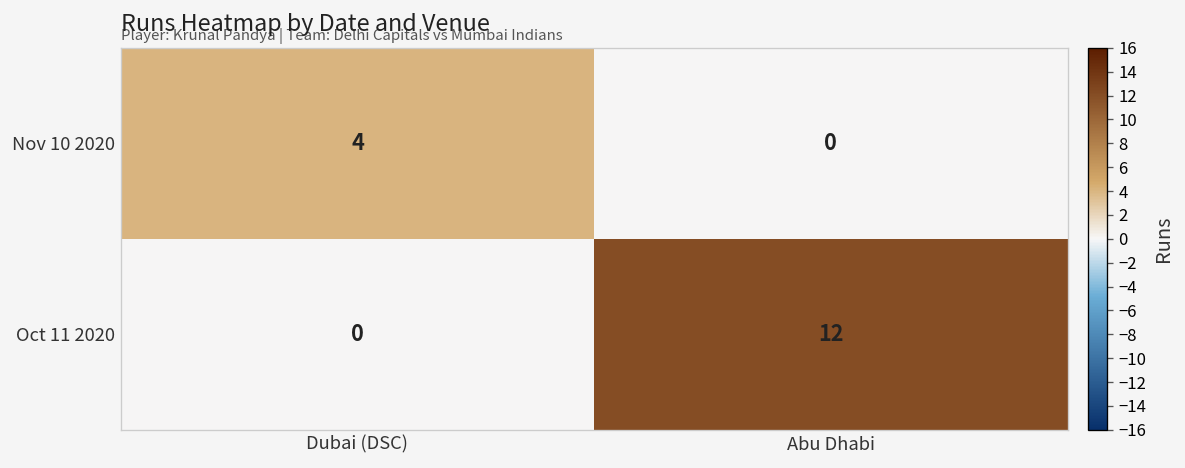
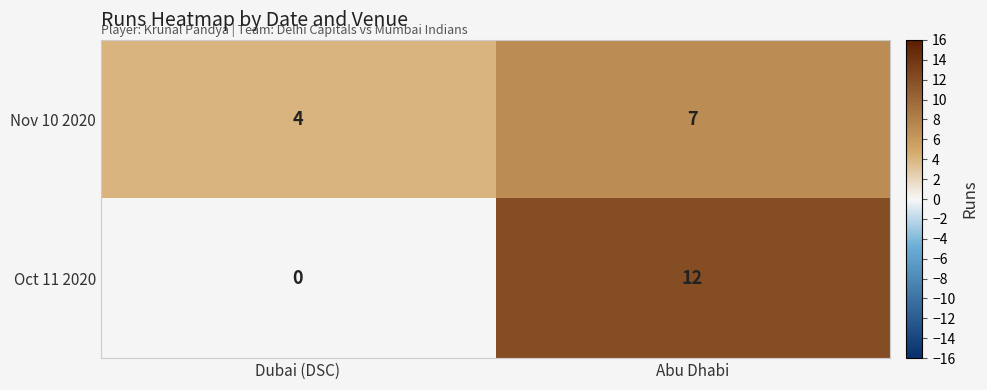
Nov 10 2020, Abu Dhabi: 0 -> 7
